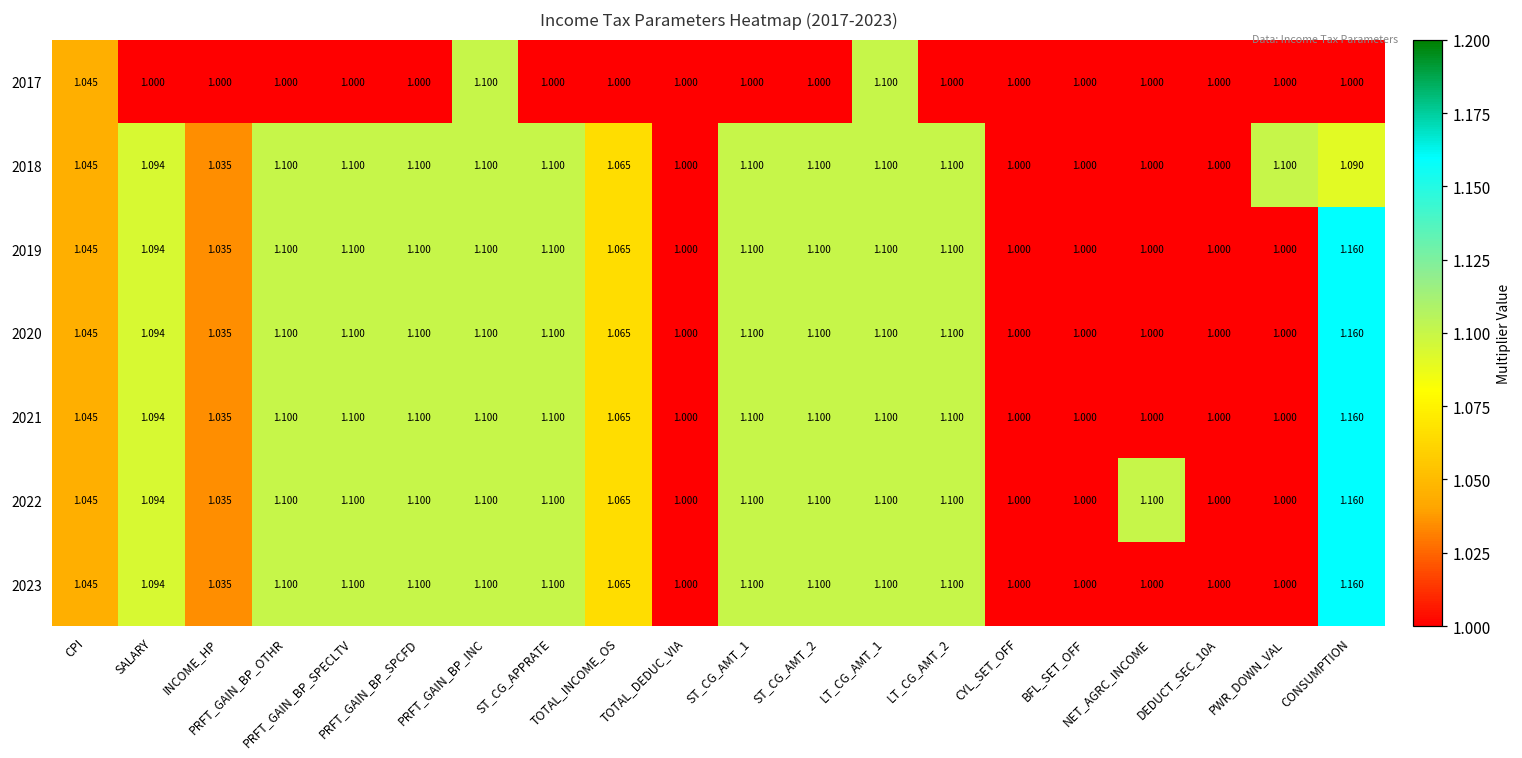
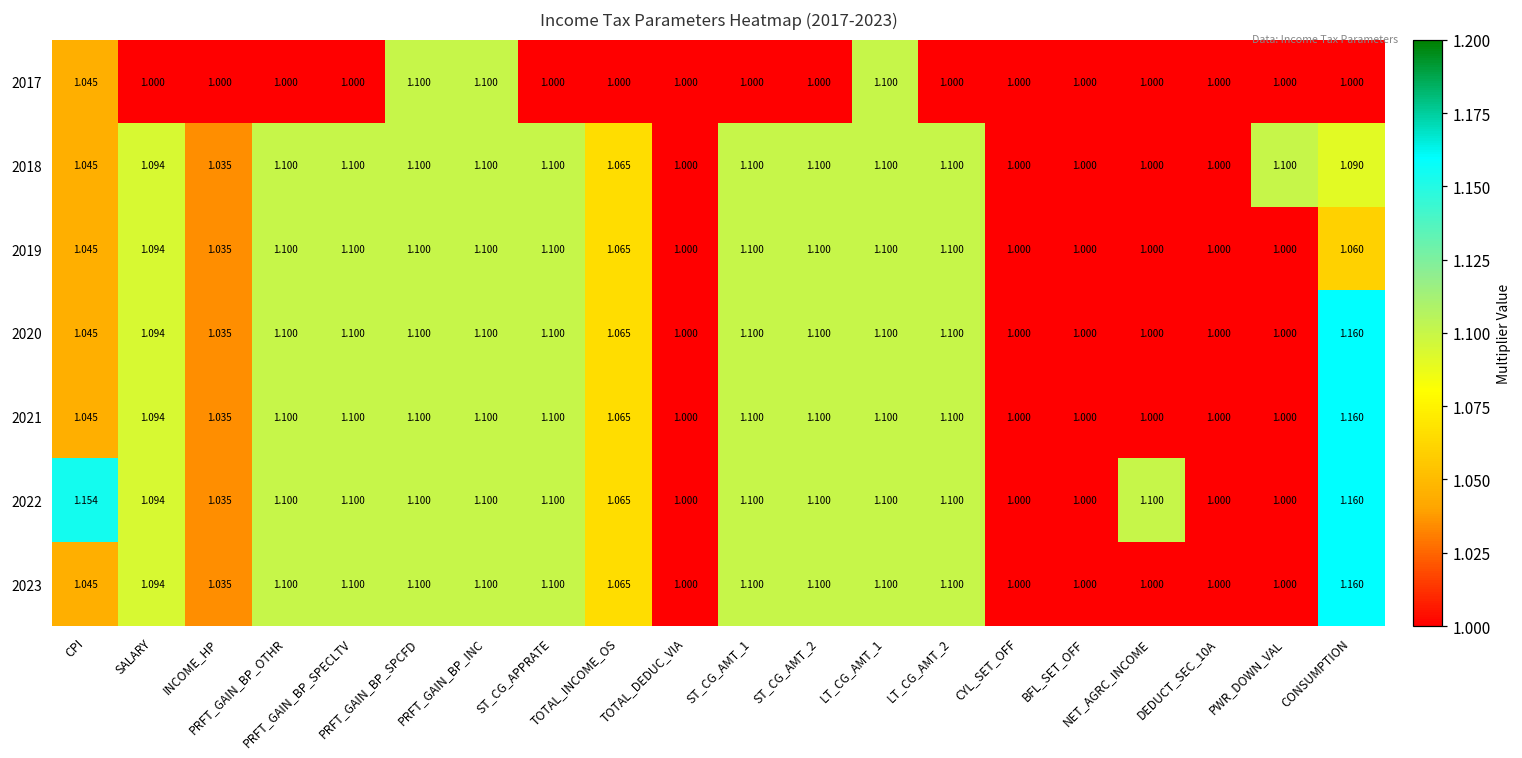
2017, PRFT_GAIN_BP_SPCFD: 1.000 -> 1.100
2019, CONSUMPTION: 1.160 -> 1.060
2022, CPI: 1.045 -> 1.154
